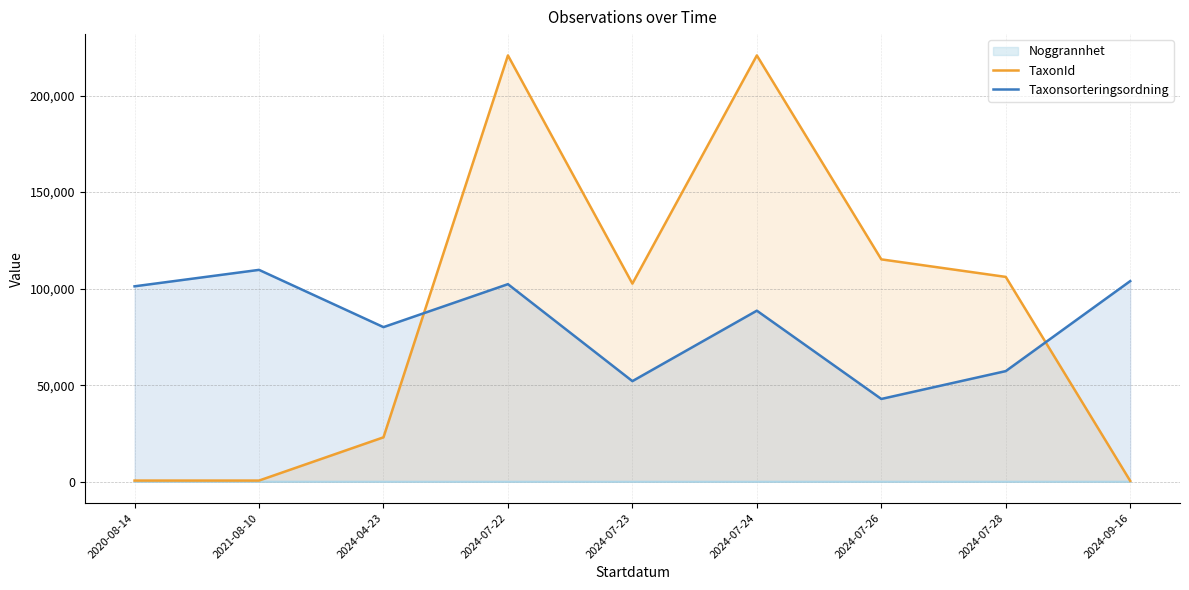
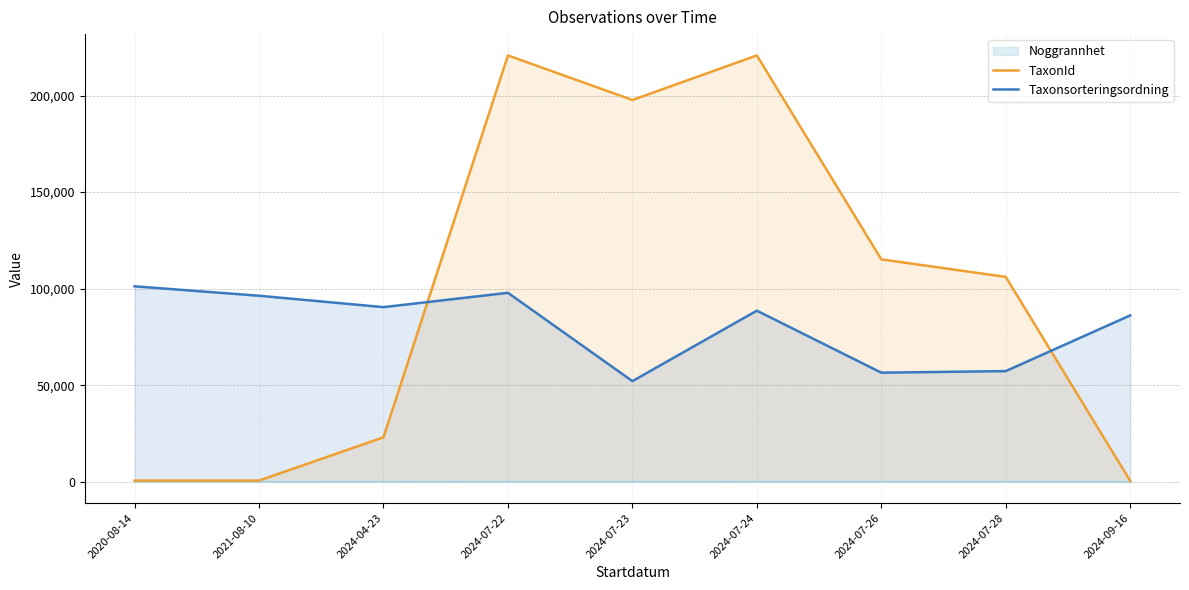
Taxonsorteringsordning, 2021-08-10: 110,000 -> 96,000
Taxonsorteringsordning, 2024-04-23: 80,000 -> 90,000
Taxonsorteringsordning, 2024-07-22: 102,000 -> 98,000
TaxonId, 2024-07-23: 103,000 -> 198,000
Taxonsorteringsordning, 2024-07-26: 43,000 -> 56,000
Taxonsorteringsordning, 2024-09-16: 104,000 -> 86,000
